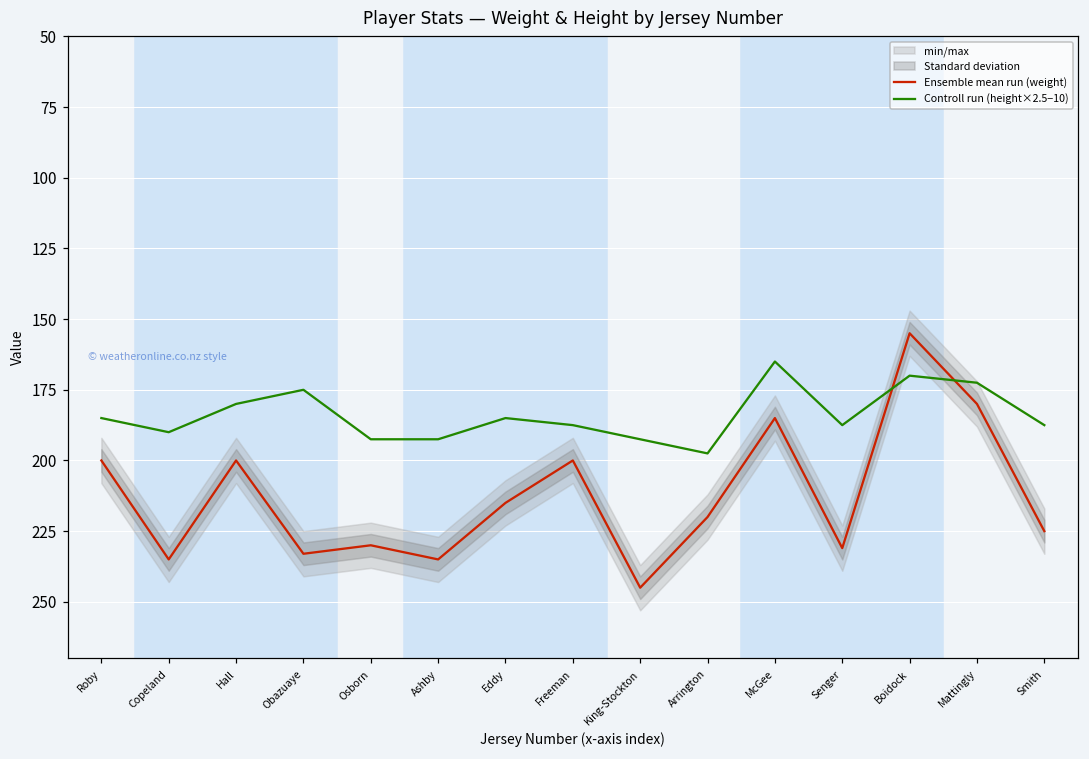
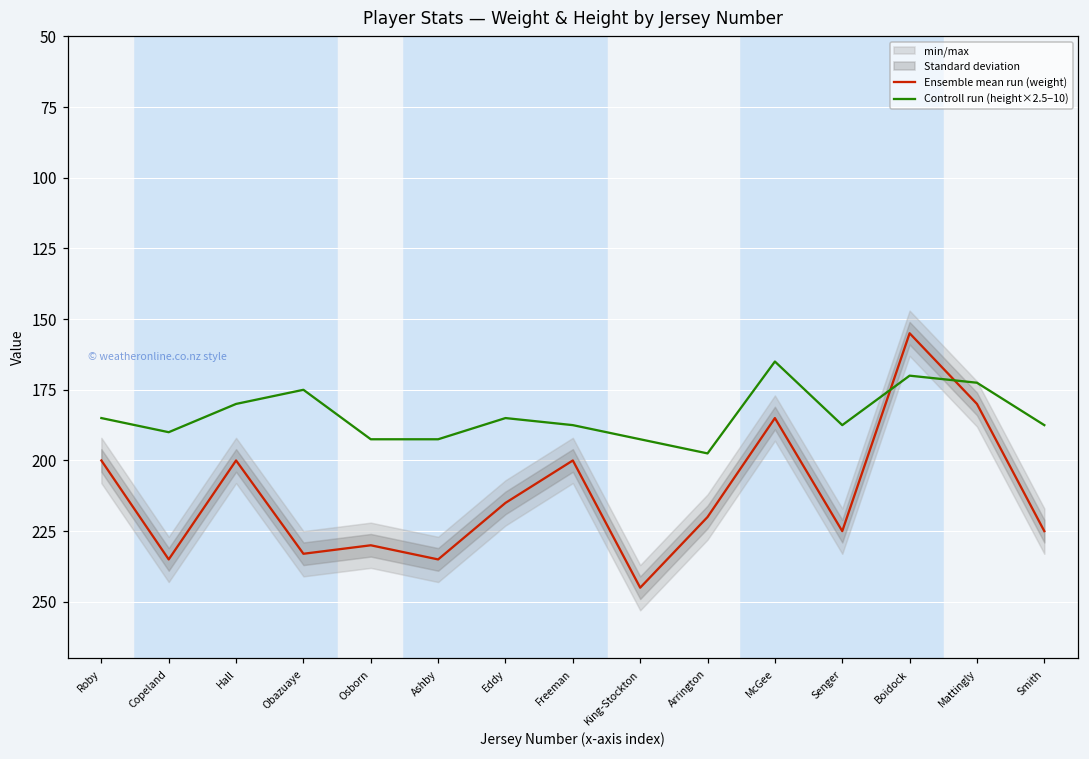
Ensemble mean run (weight), Senger: 231 -> 225
